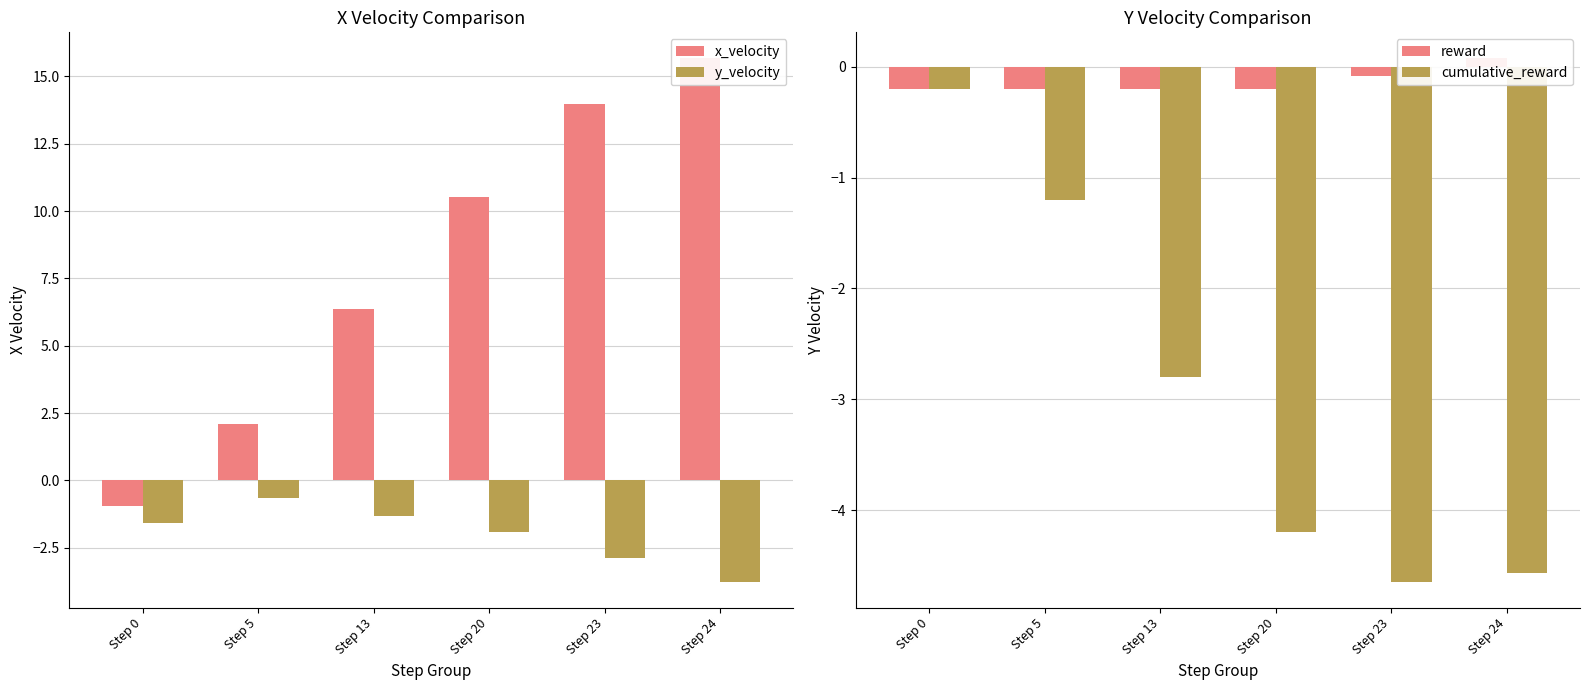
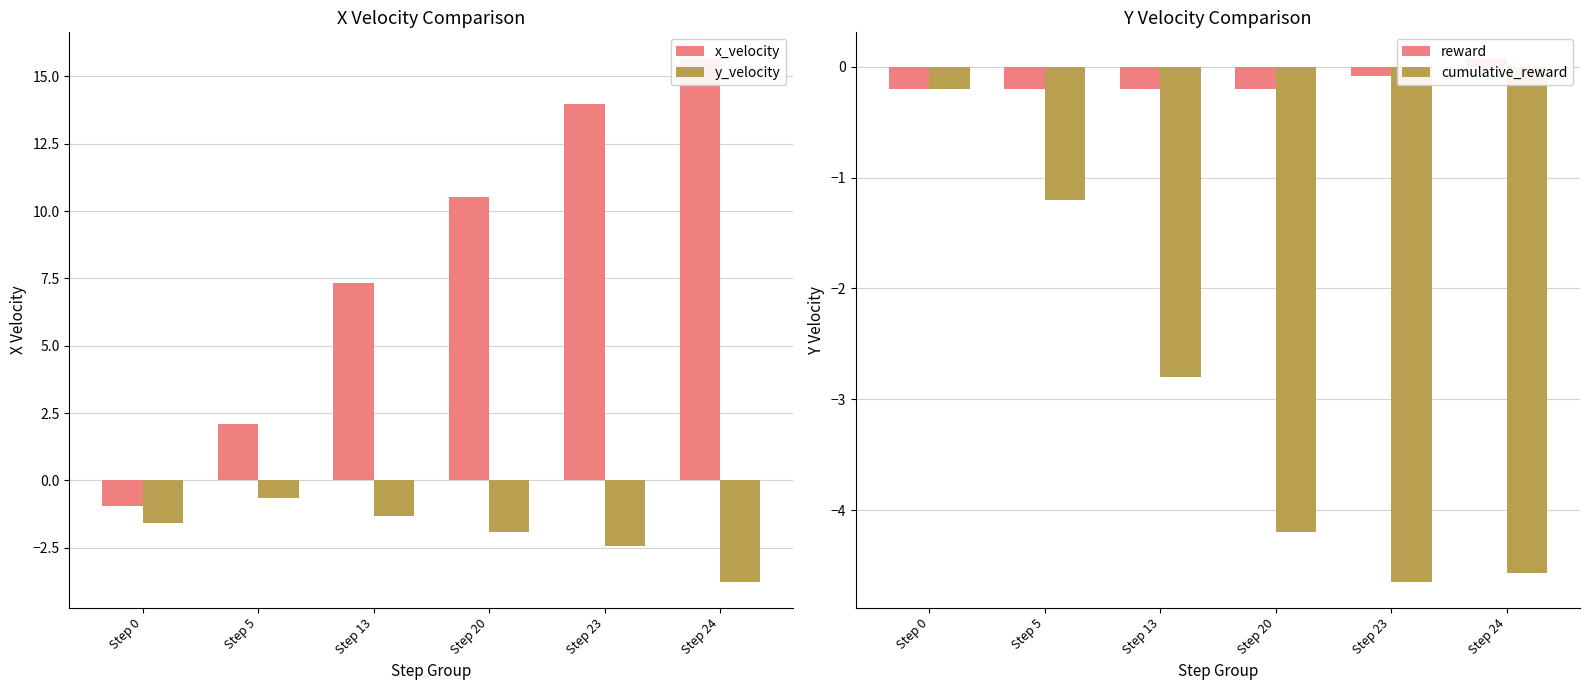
X Velocity Comparison, x_velocity, Step 13: 6.4 -> 7.3
X Velocity Comparison, y_velocity, Step 23: -2.9 -> -2.5
